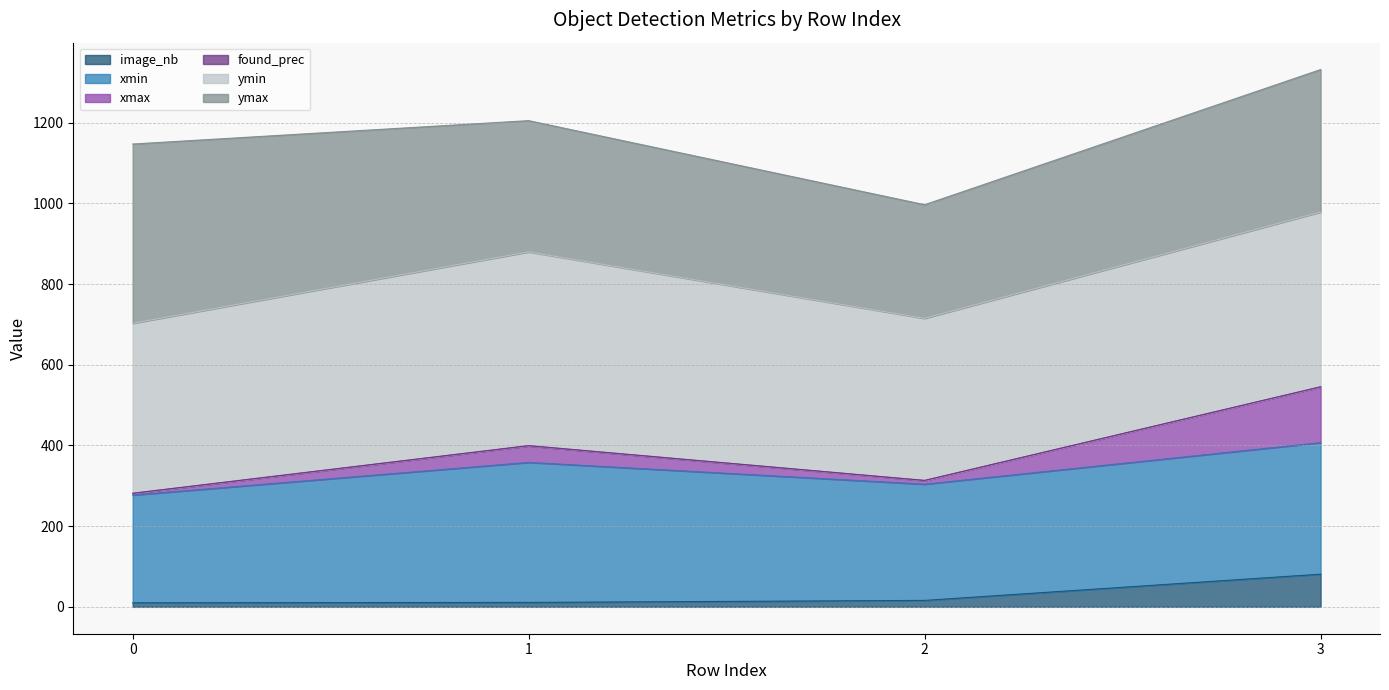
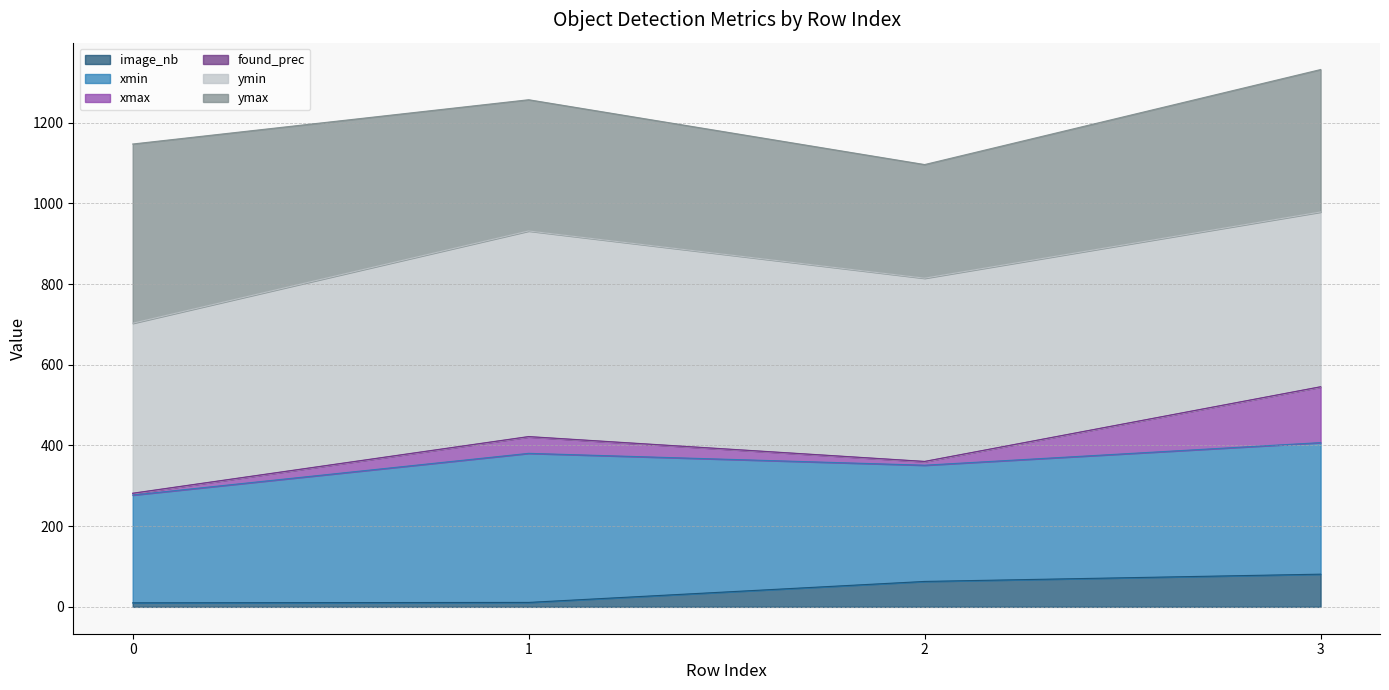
xmin, 1: 350 -> 370
ymin, 1: 480 -> 510
image_nb, 2: 20 -> 60
ymin, 2: 400 -> 450
